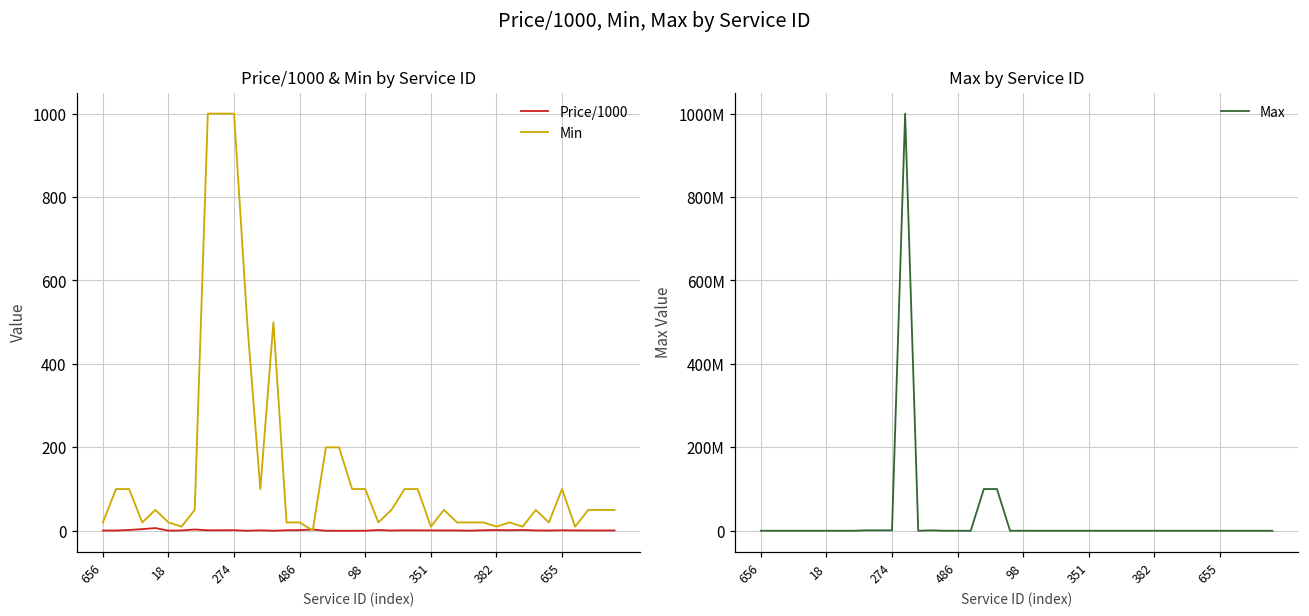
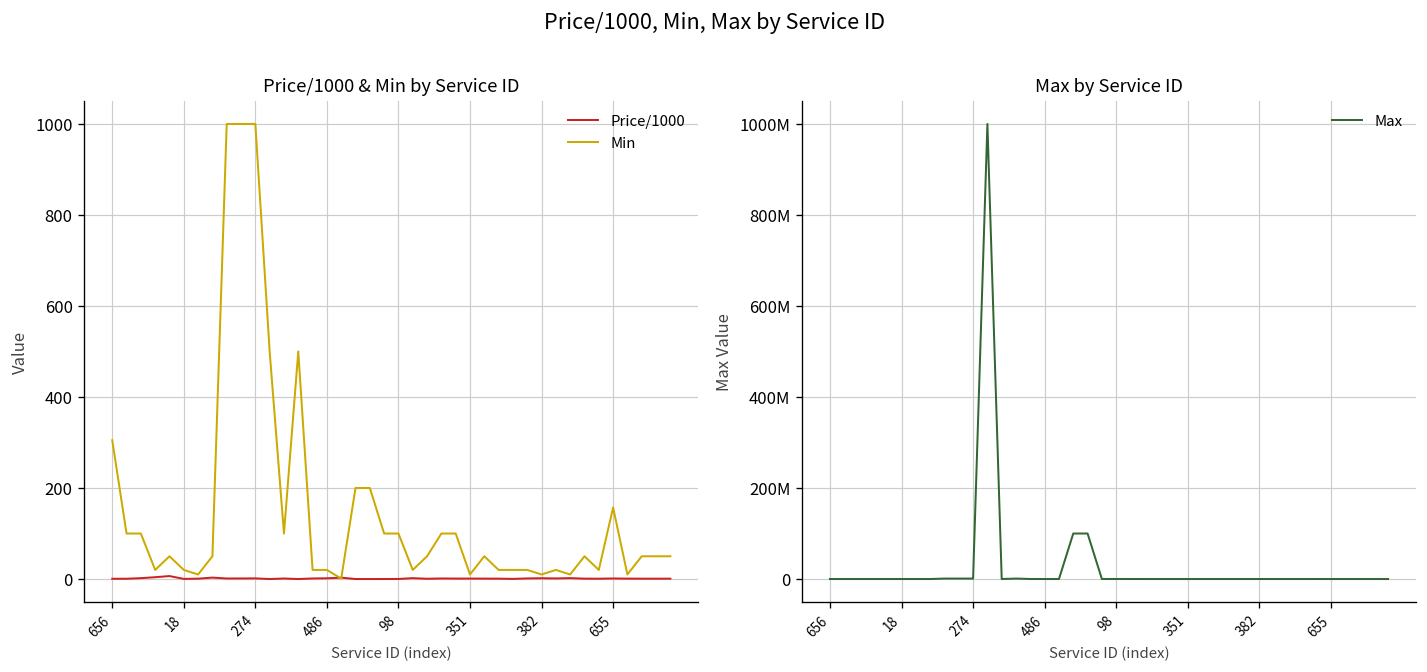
Price/1000 & Min by Service ID, Min, 656: 20 -> 310
Price/1000 & Min by Service ID, Min, 655: 100 -> 160
